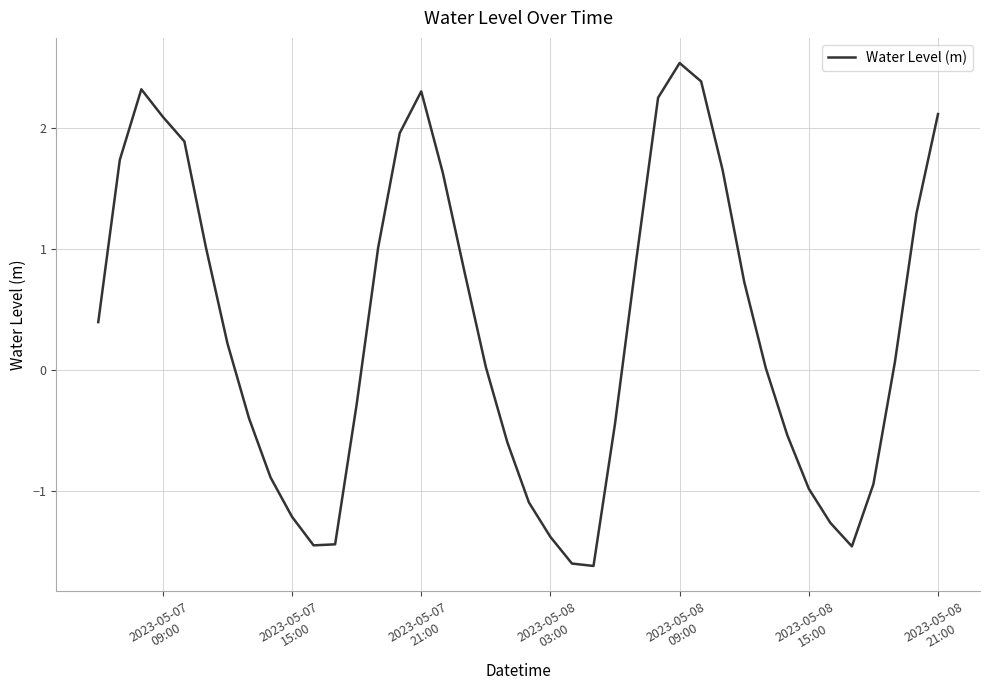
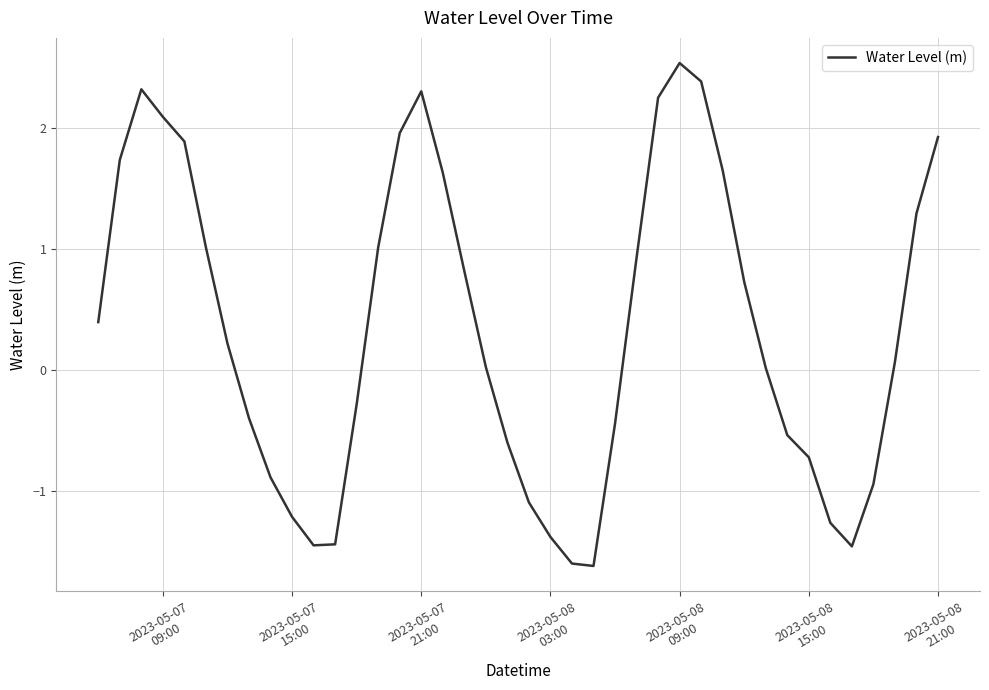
2023-05-08 15:00: -0.98 -> -0.72
2023-05-08 21:00: 2.12 -> 1.93
